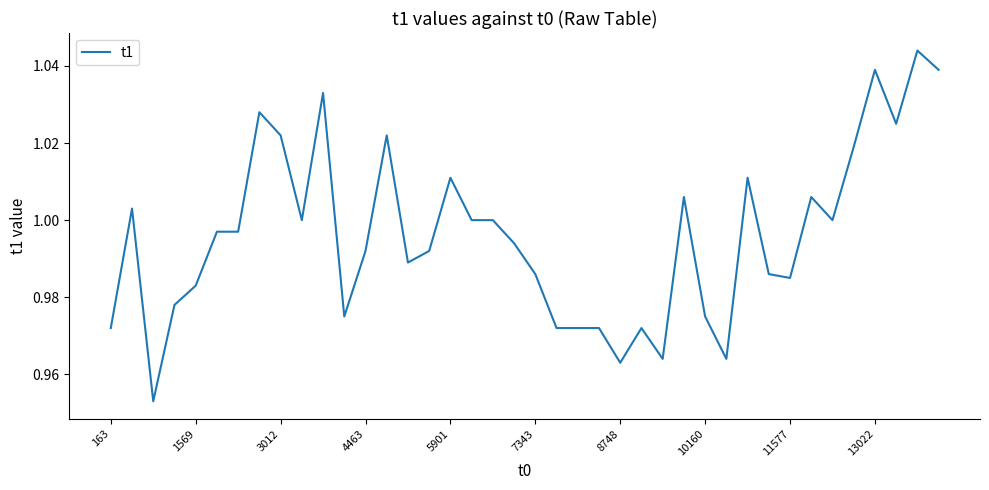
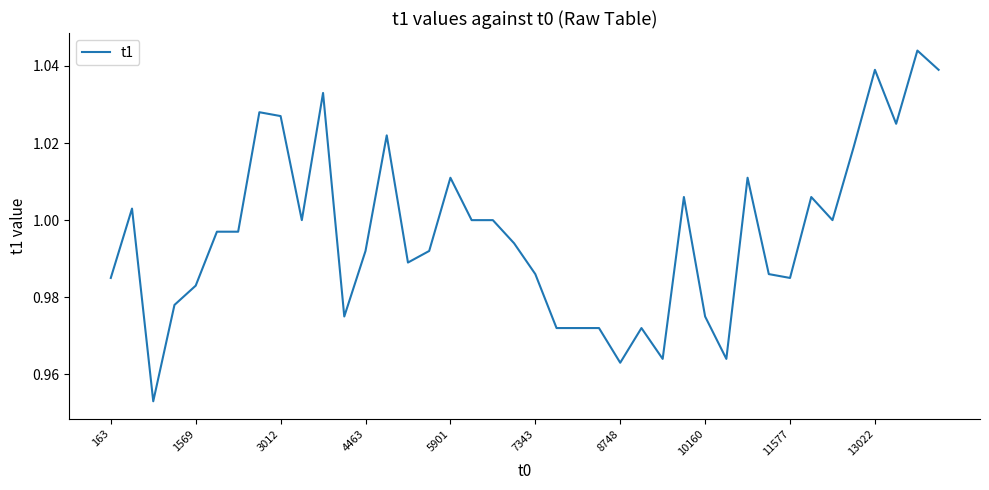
163: 0.972 -> 0.985
3012: 1.022 -> 1.027
